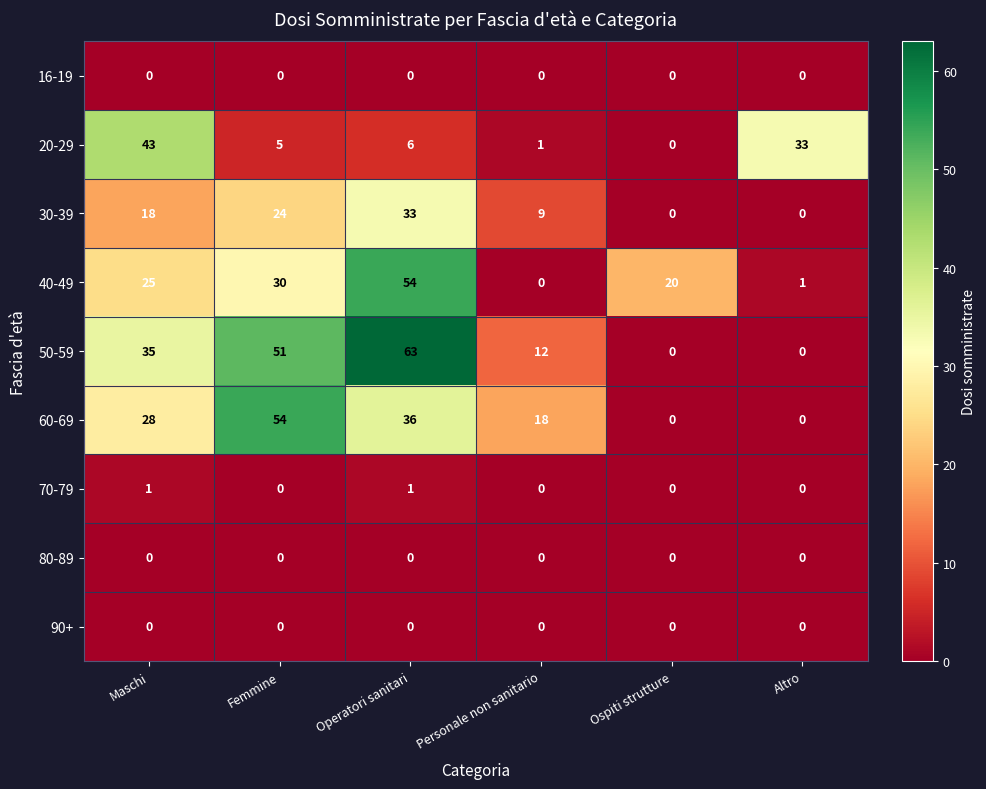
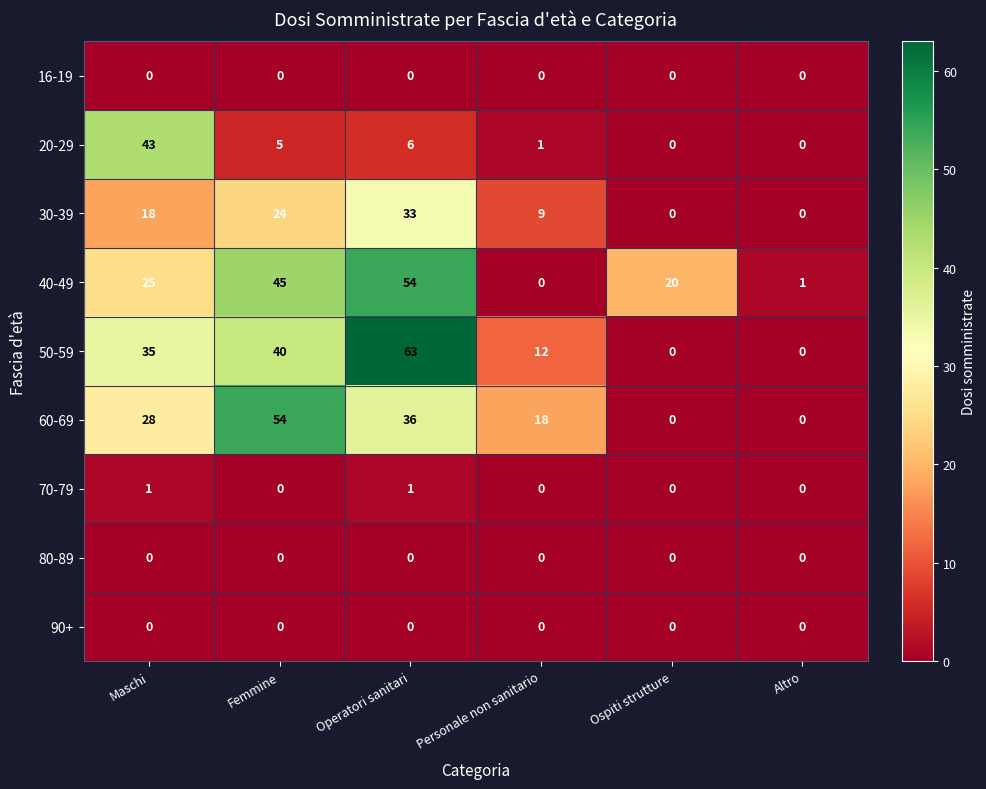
20-29, Altro: 33 -> 0
40-49, Femmine: 30 -> 45
50-59, Femmine: 51 -> 40
